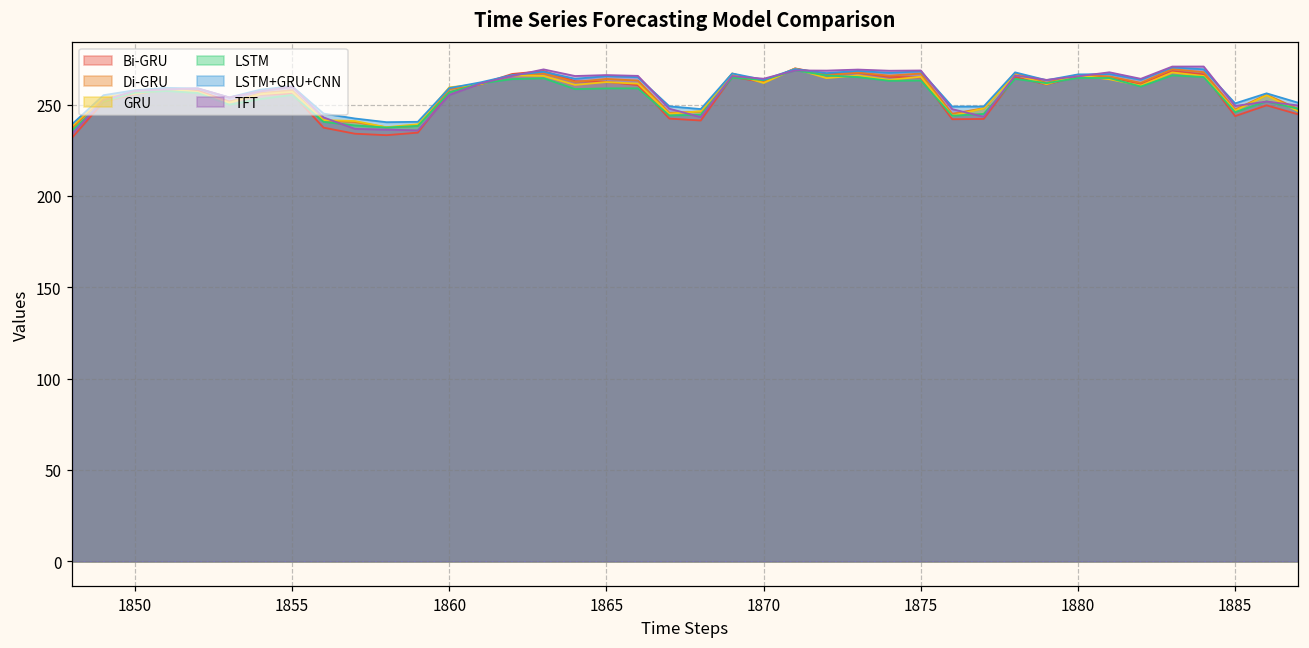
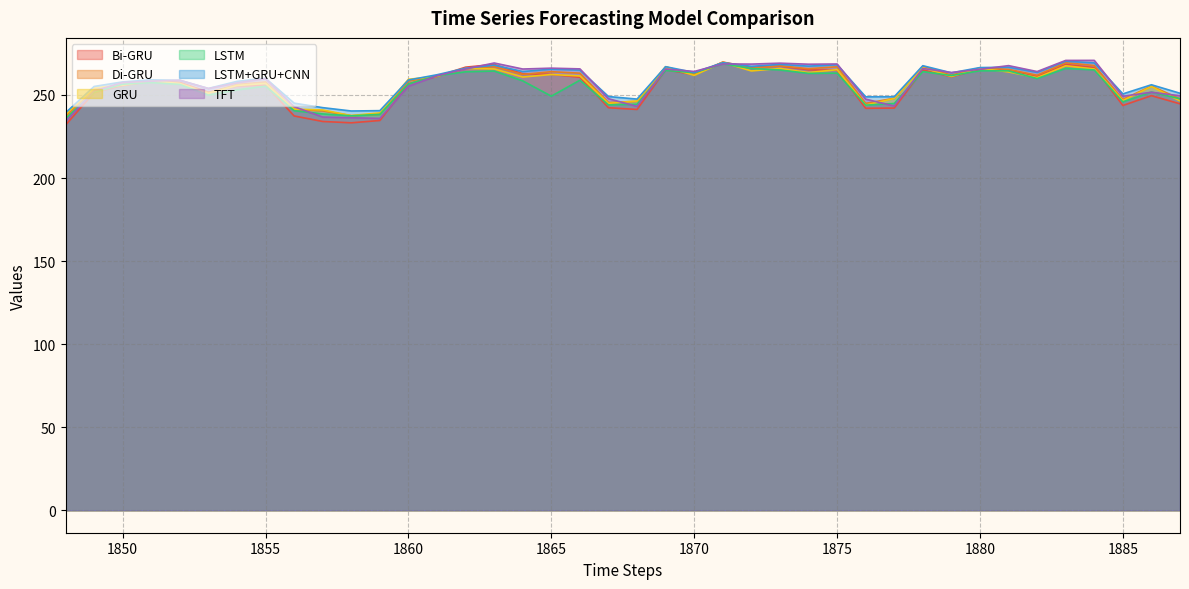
LSTM, 1865: 259 -> 249
